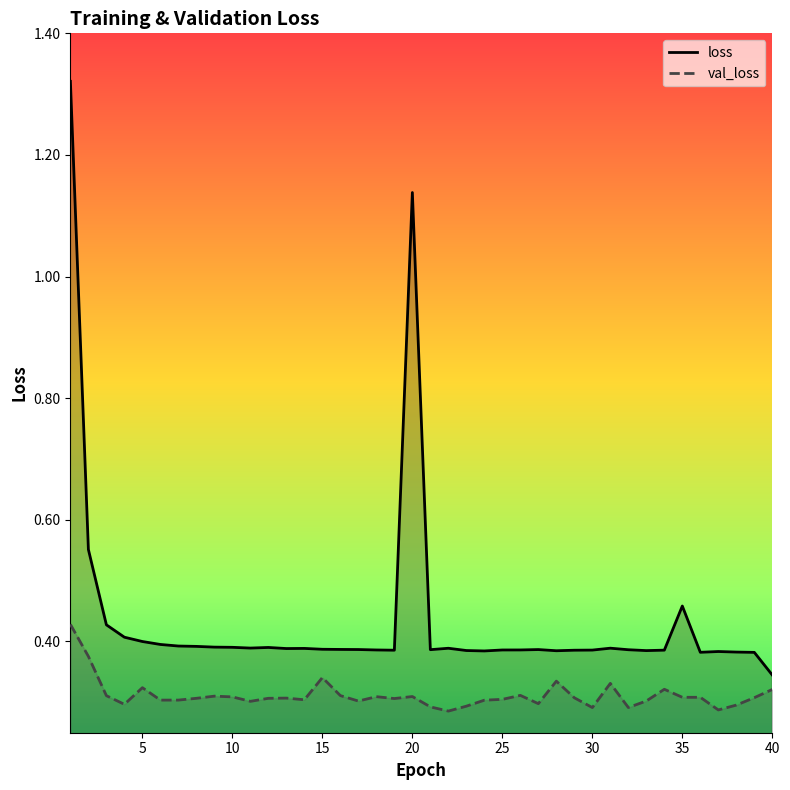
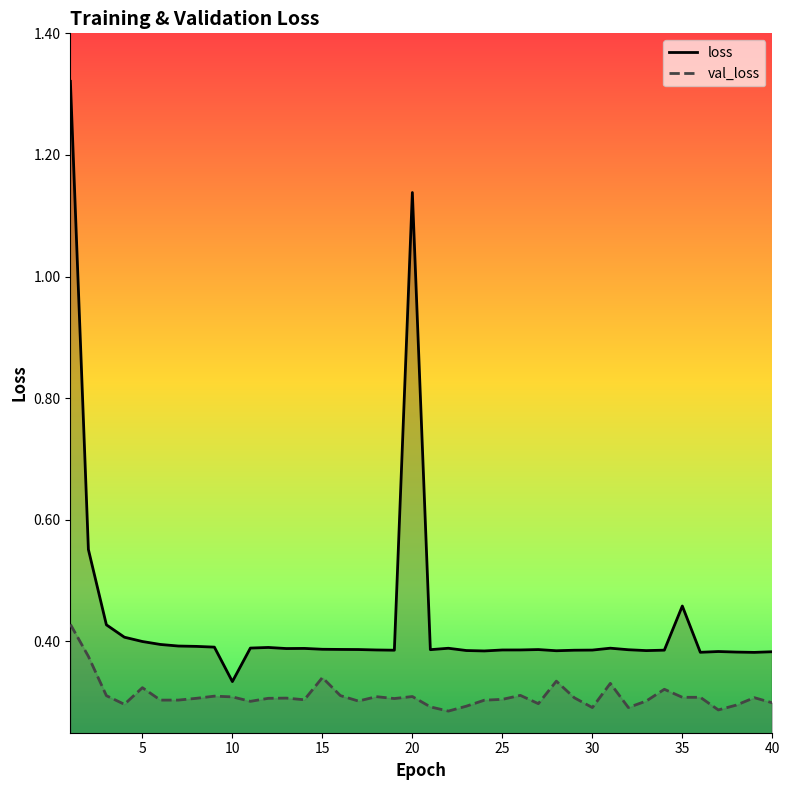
loss, 10: 0.39 -> 0.33
loss, 40: 0.34 -> 0.38
val_loss, 40: 0.32 -> 0.30
